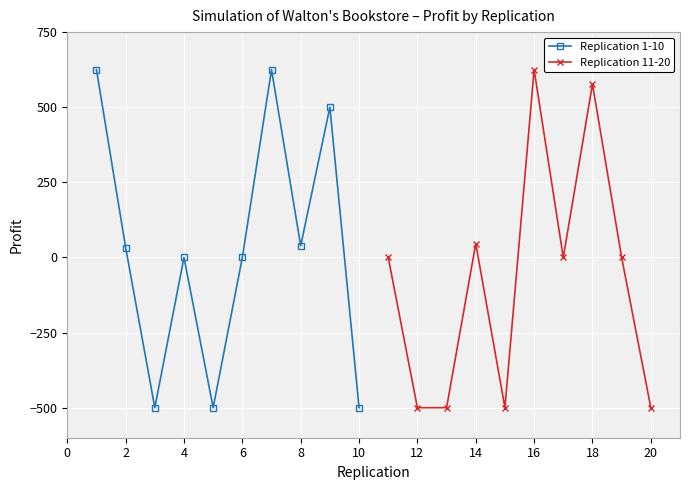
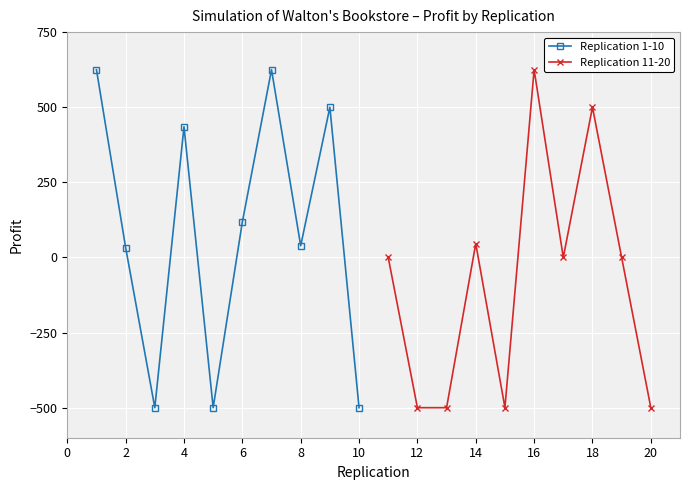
Replication 1-10, 4: 0 -> 440
Replication 1-10, 6: 0 -> 120
Replication 11-20, 18: 580 -> 500
